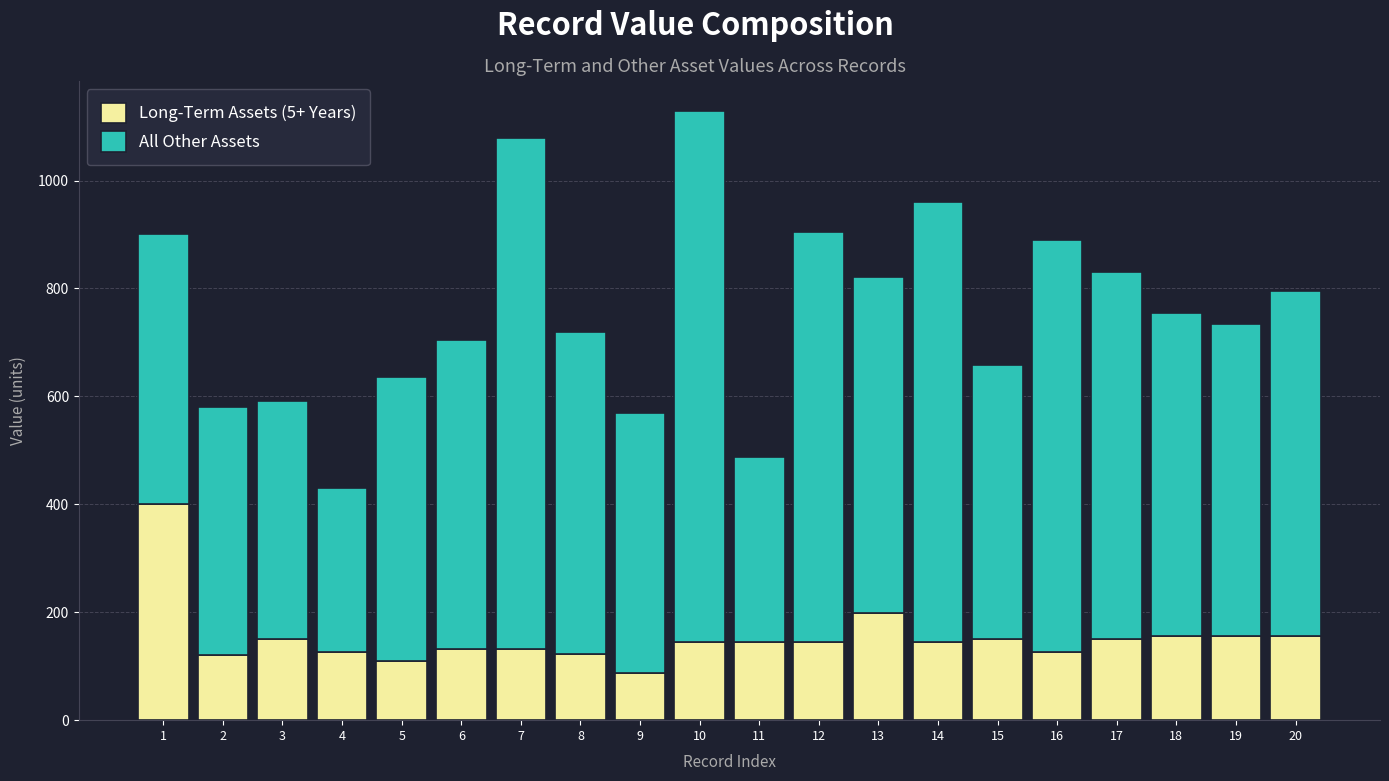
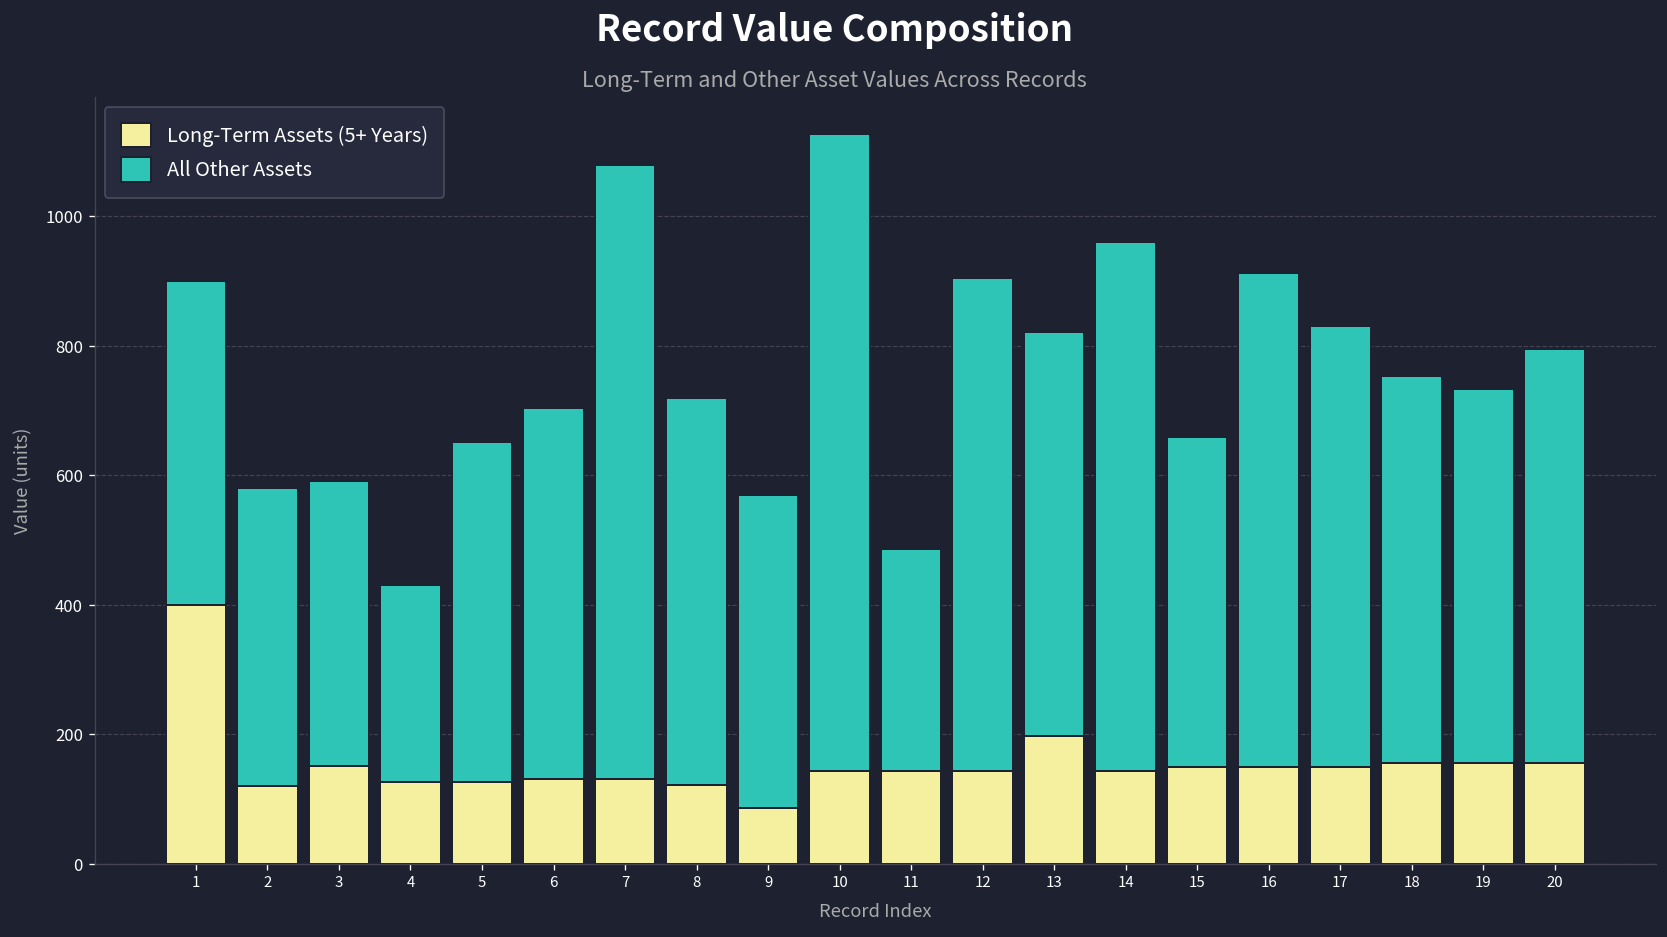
Long-Term Assets (5+ Years), 5: 110 -> 130
Long-Term Assets (5+ Years), 16: 130 -> 150
